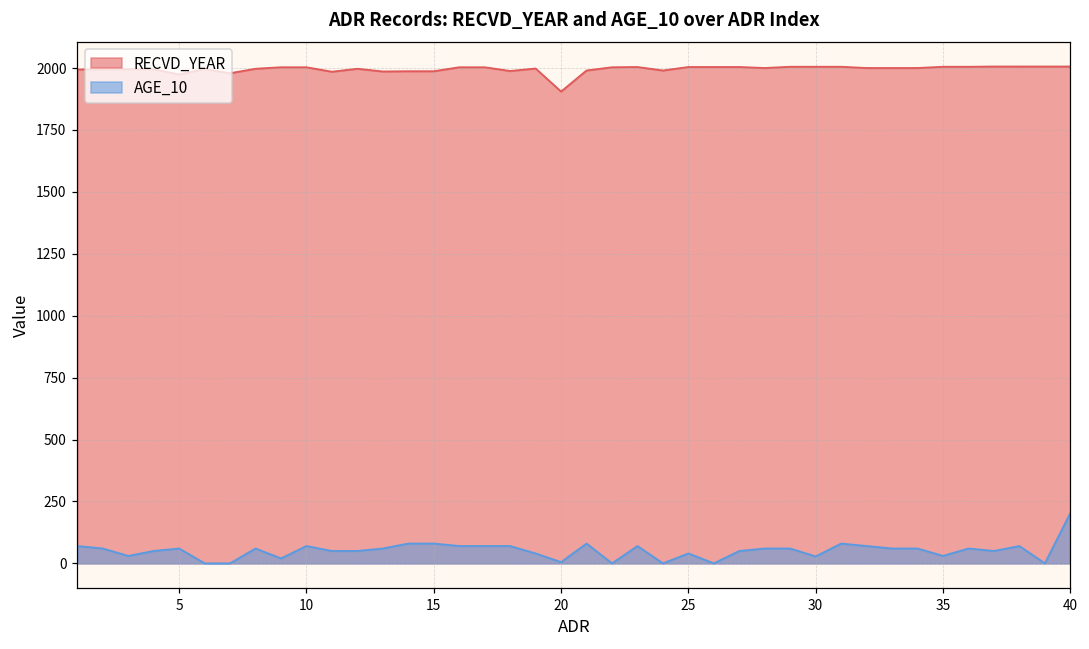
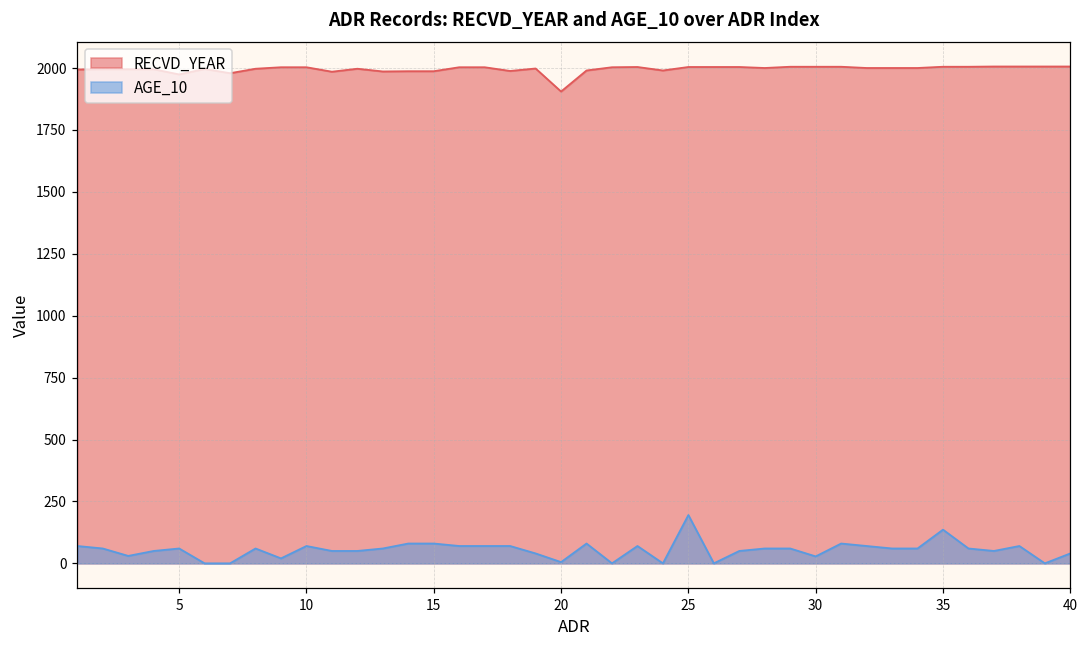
AGE_10, 25: 40 -> 200
AGE_10, 35: 30 -> 140
AGE_10, 40: 200 -> 40
